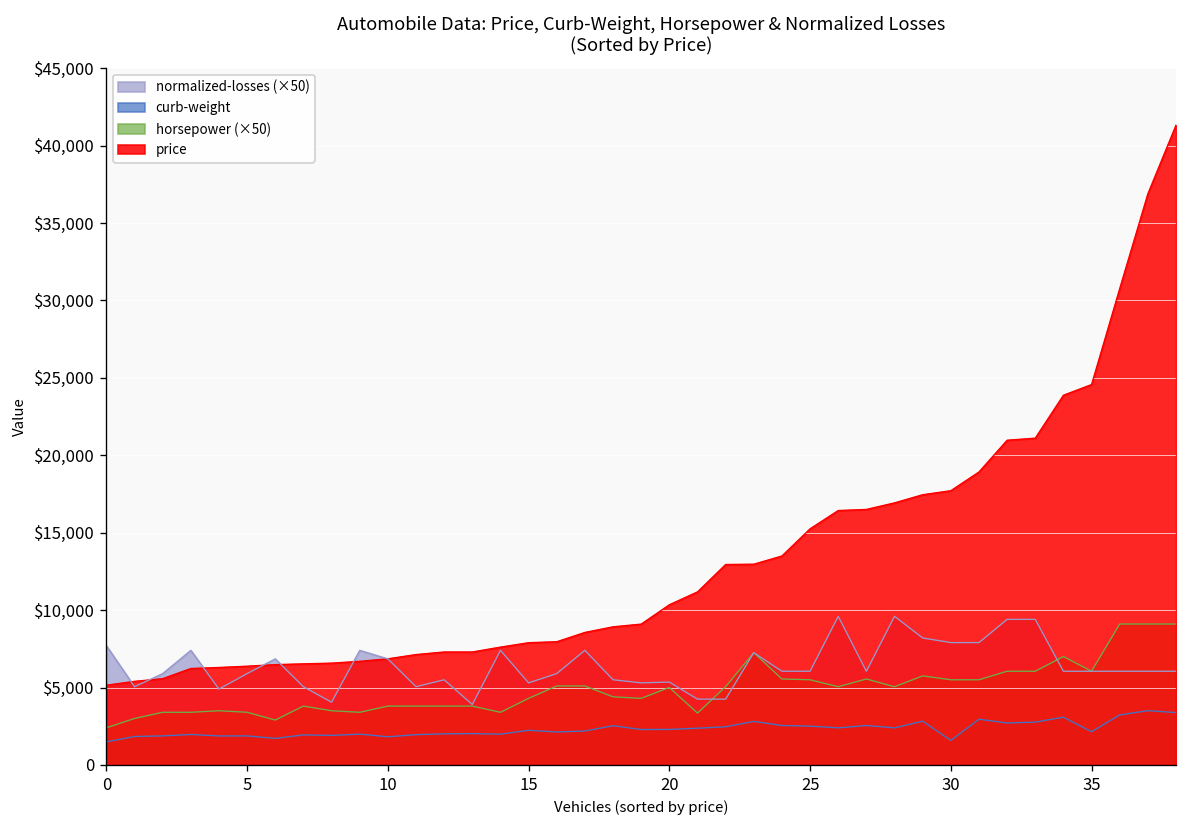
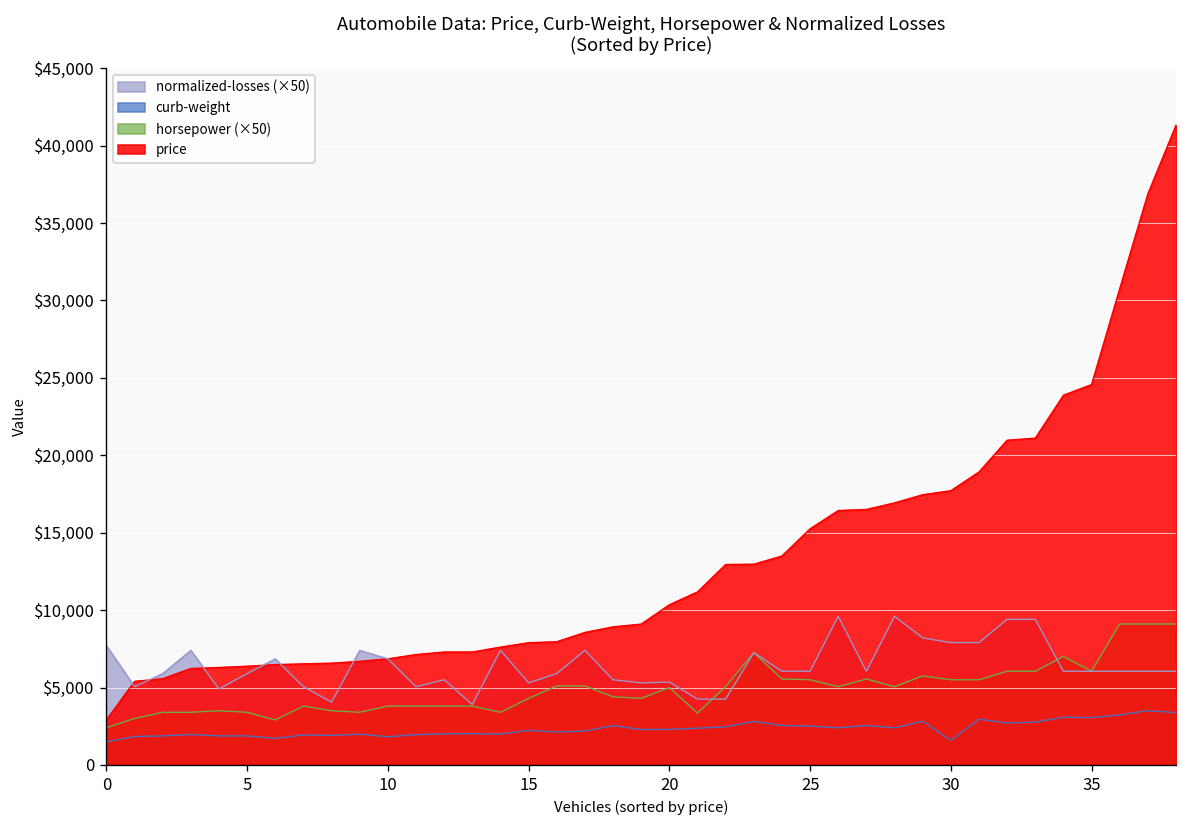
price, 0: $5,200 -> $2,900
curb-weight, 35: $2,100 -> $3,100
